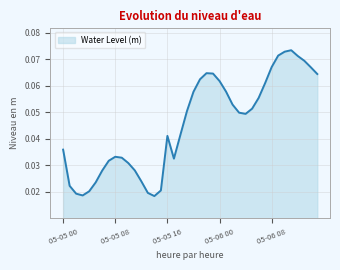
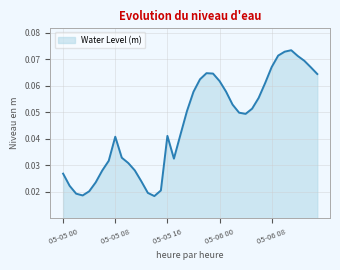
05-05 00: 0.036 -> 0.027
05-05 08: 0.033 -> 0.041
